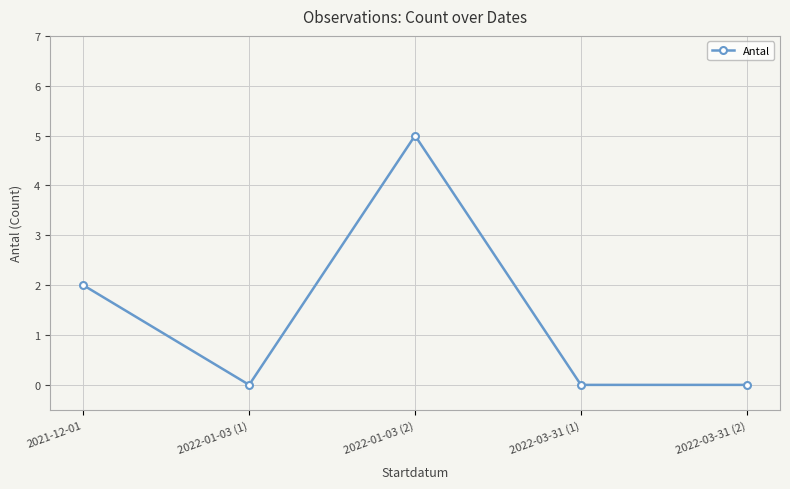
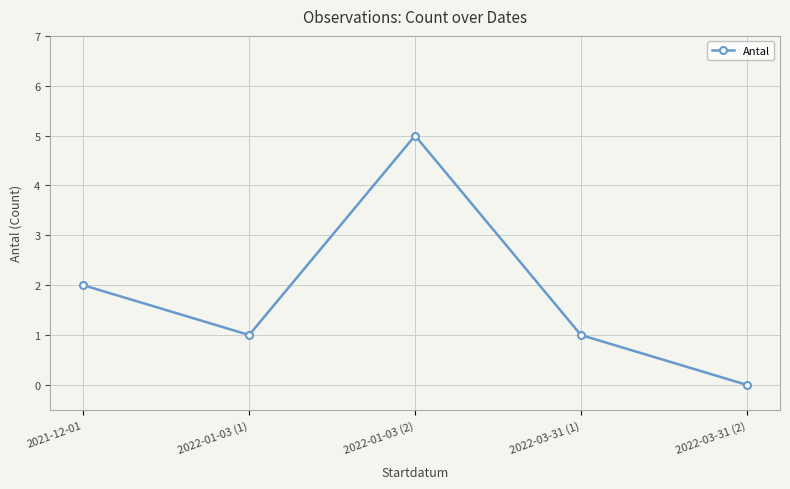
2022-01-03 (1): 0 -> 1
2022-03-31 (1): 0 -> 1
